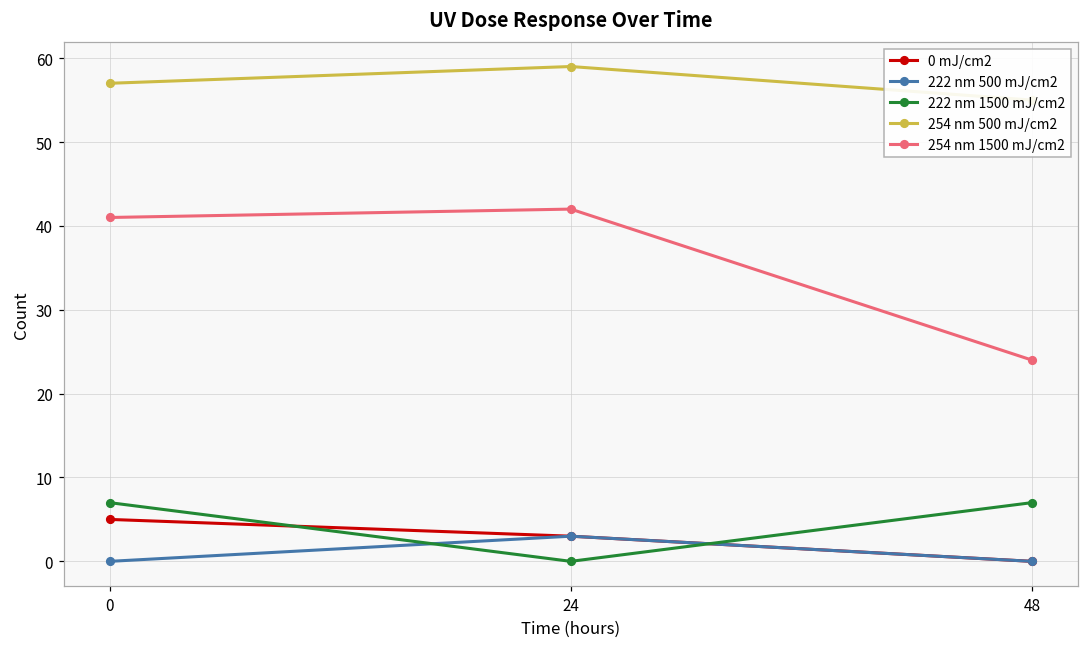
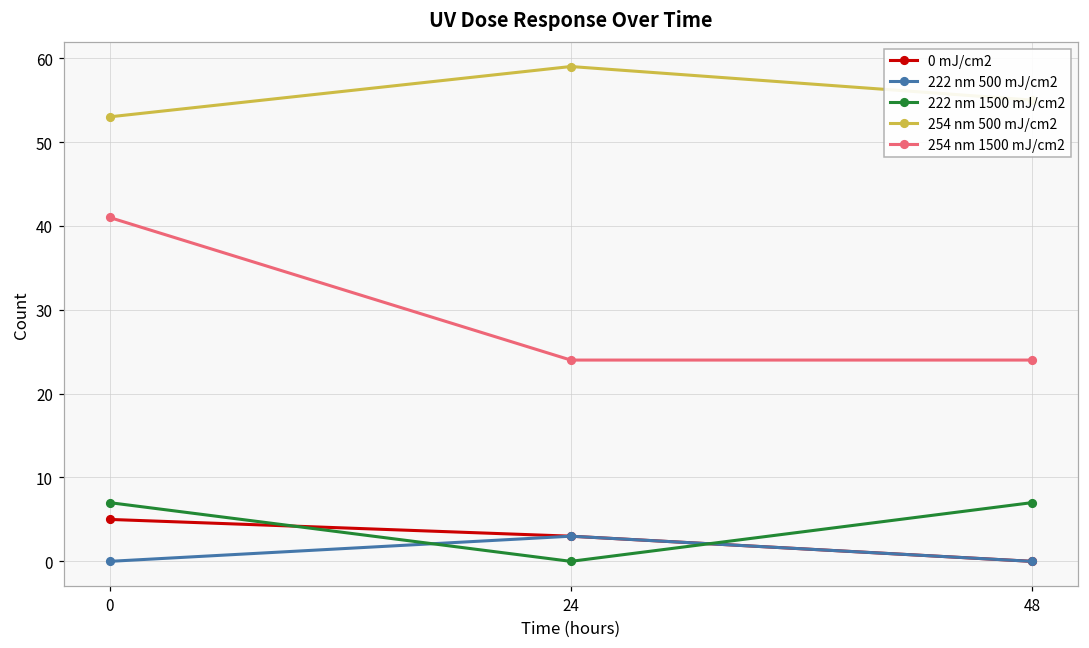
254 nm 500 mJ/cm2, 0: 57 -> 53
254 nm 1500 mJ/cm2, 24: 42 -> 24
